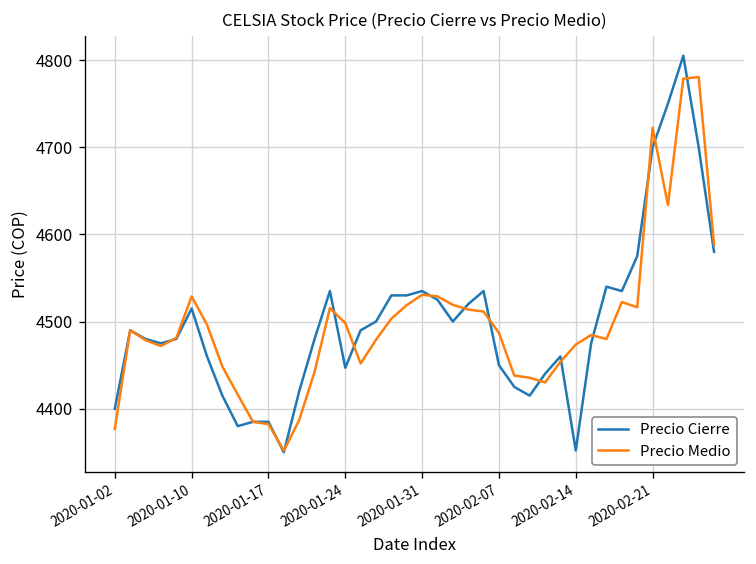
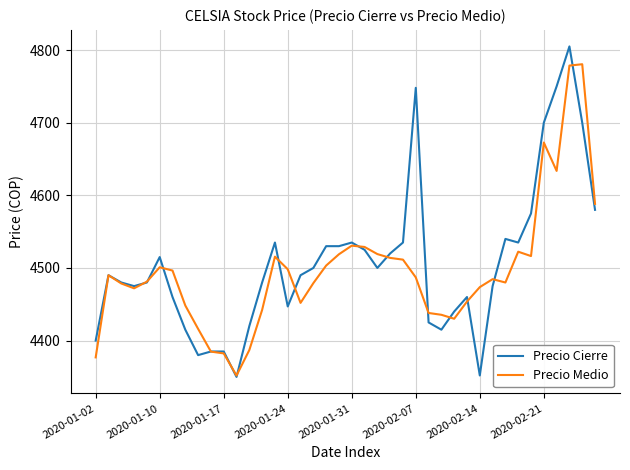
Precio Medio, 2020-01-10: 4530 -> 4500
Precio Cierre, 2020-02-07: 4450 -> 4750
Precio Medio, 2020-02-21: 4720 -> 4670
